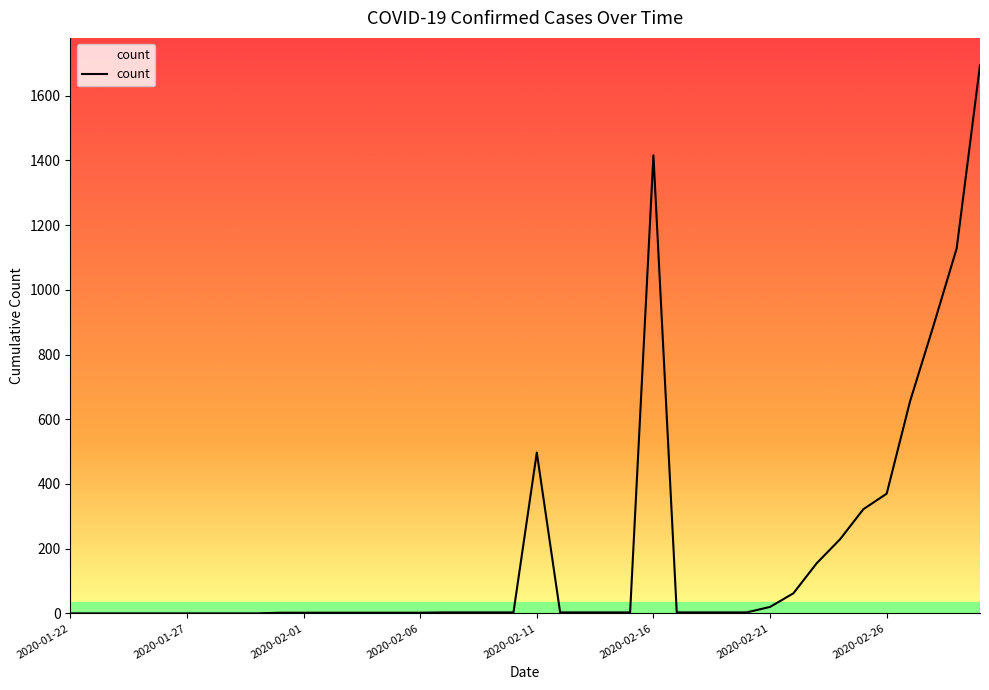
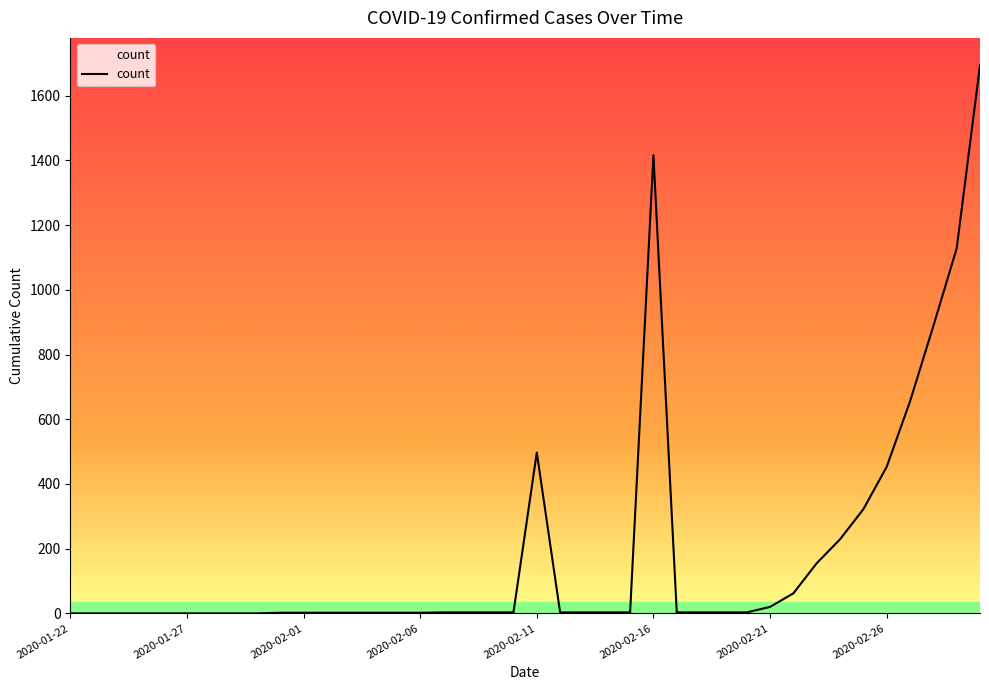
2020-02-26: 370 -> 450
